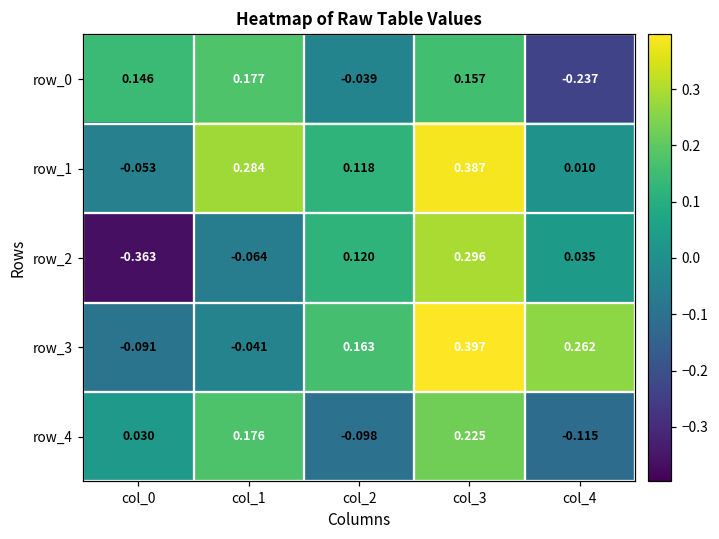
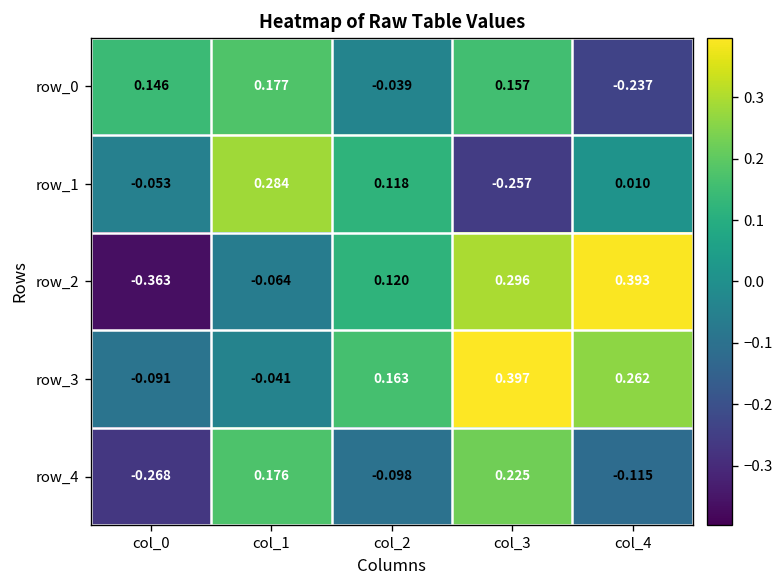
row_1, col_3: 0.387 -> -0.257
row_2, col_4: 0.035 -> 0.393
row_4, col_0: 0.030 -> -0.268
